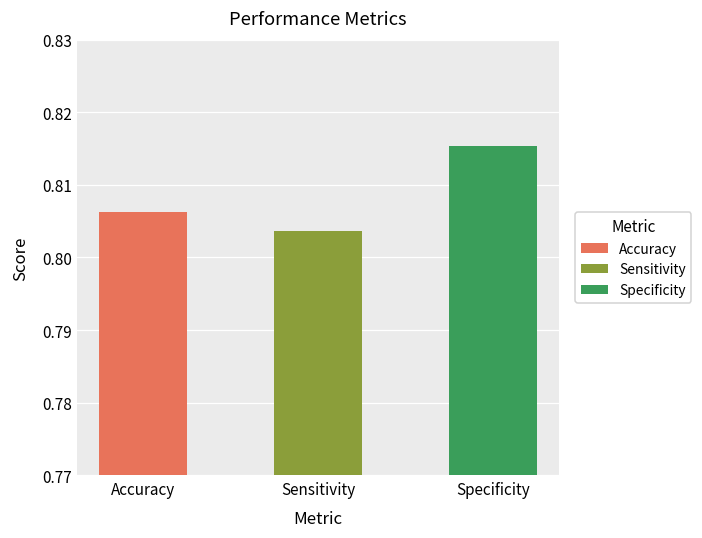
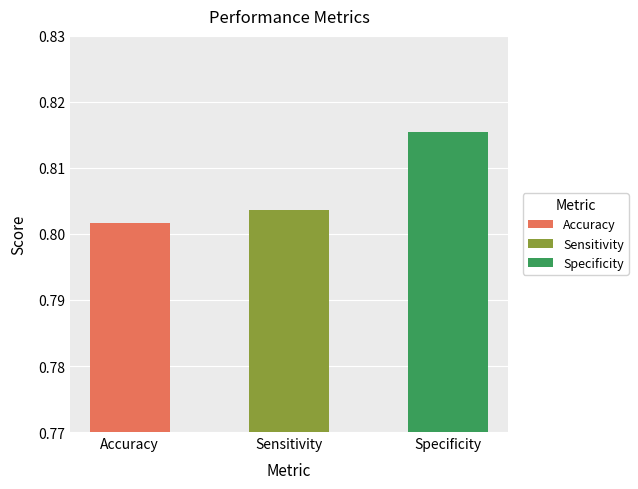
Accuracy: 0.806 -> 0.802
